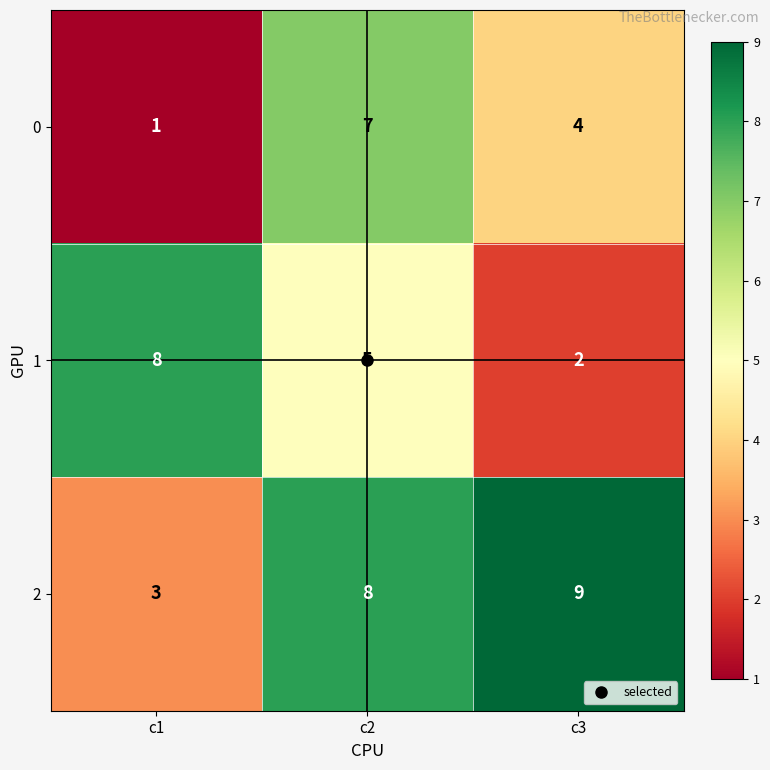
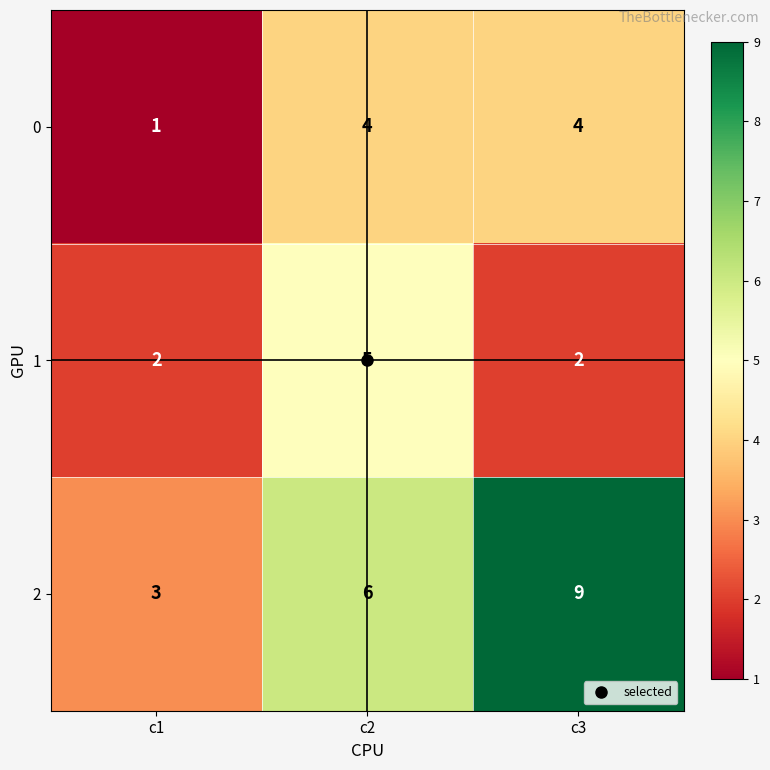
0, c2: 7 -> 4
1, c1: 8 -> 2
2, c2: 8 -> 6
